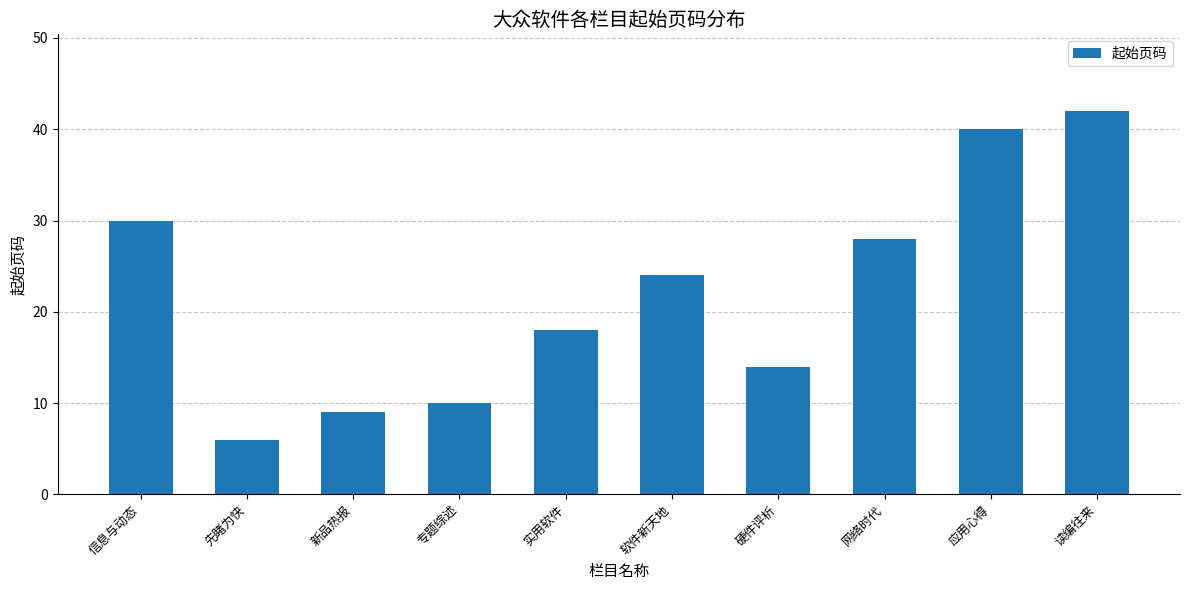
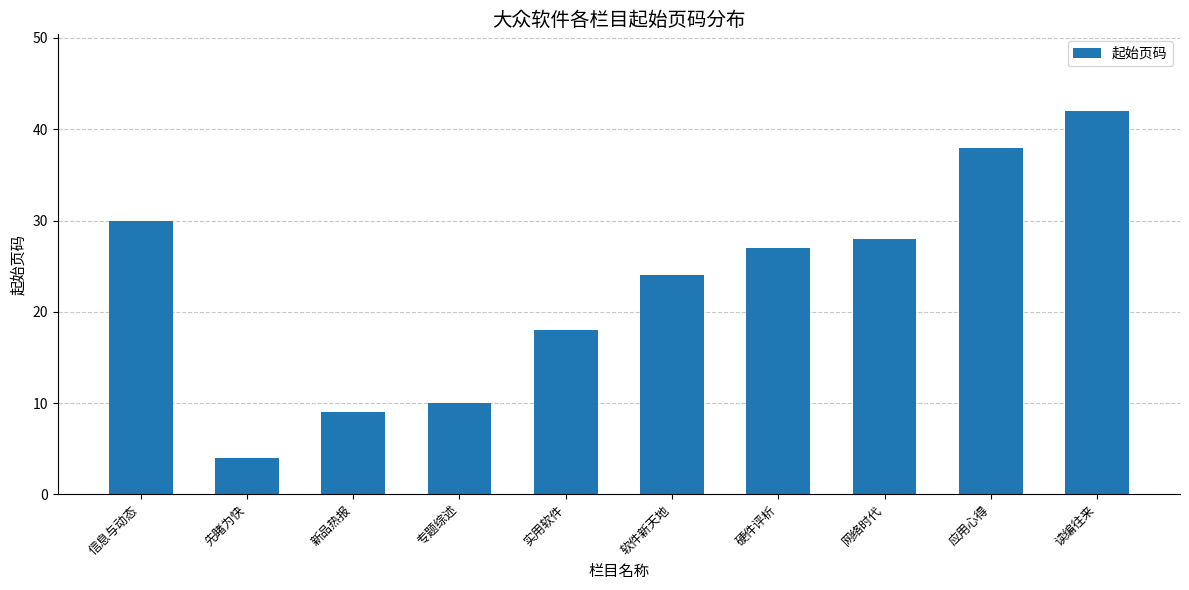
先睹为快: 6 -> 4
硬件评析: 14 -> 27
应用心得: 40 -> 38
